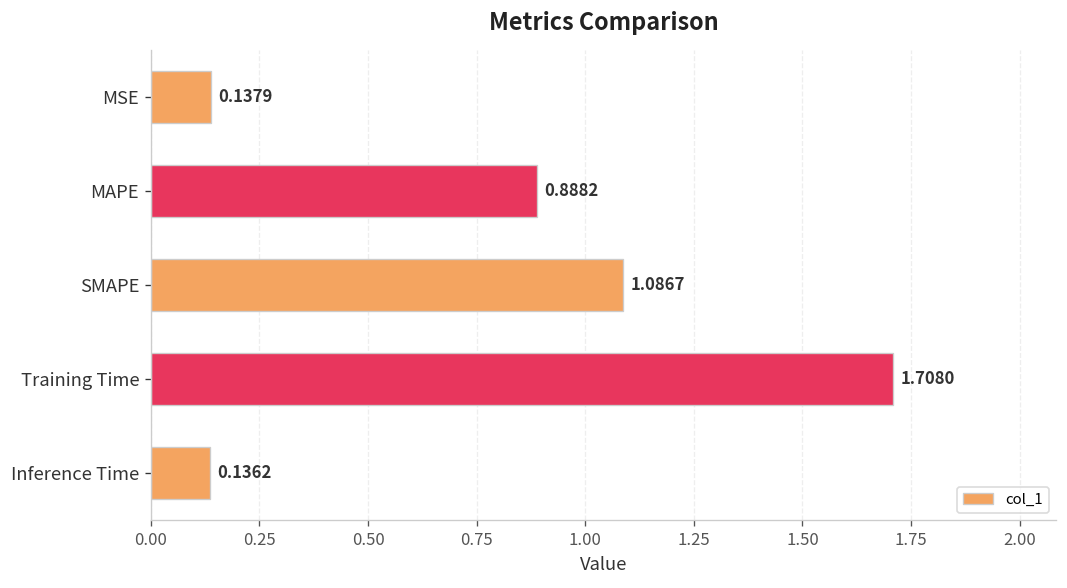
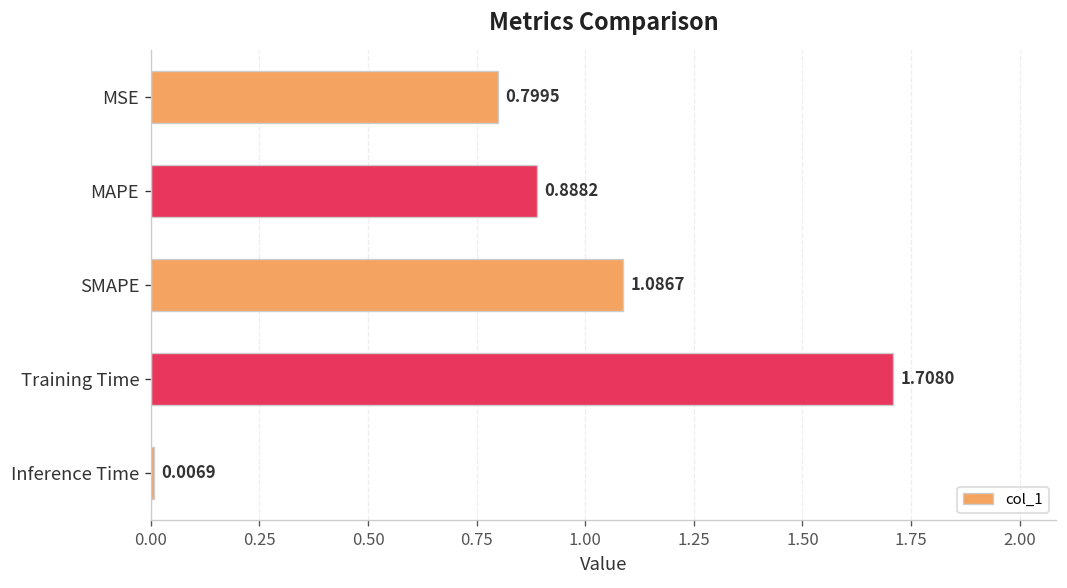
MSE: 0.1379 -> 0.7995
Inference Time: 0.1362 -> 0.0069
